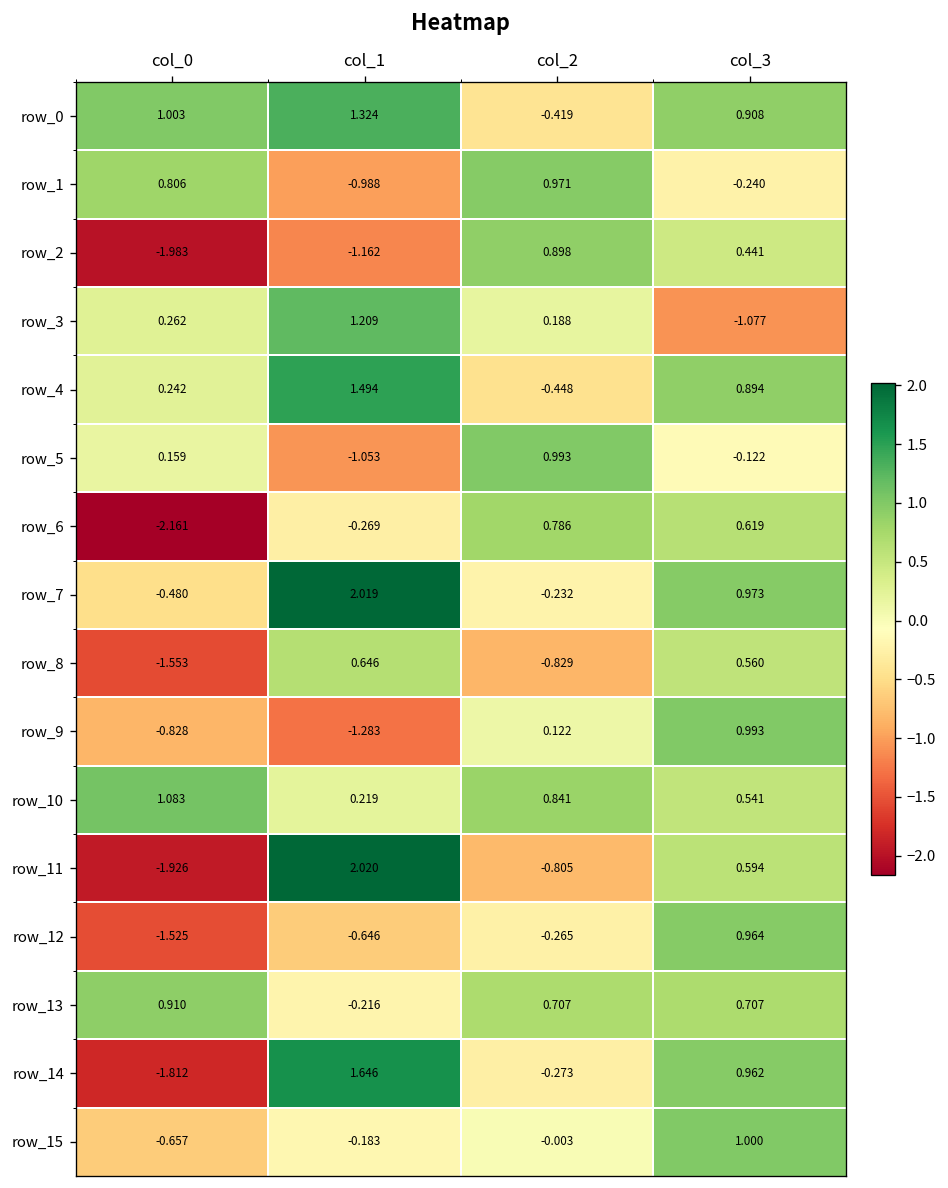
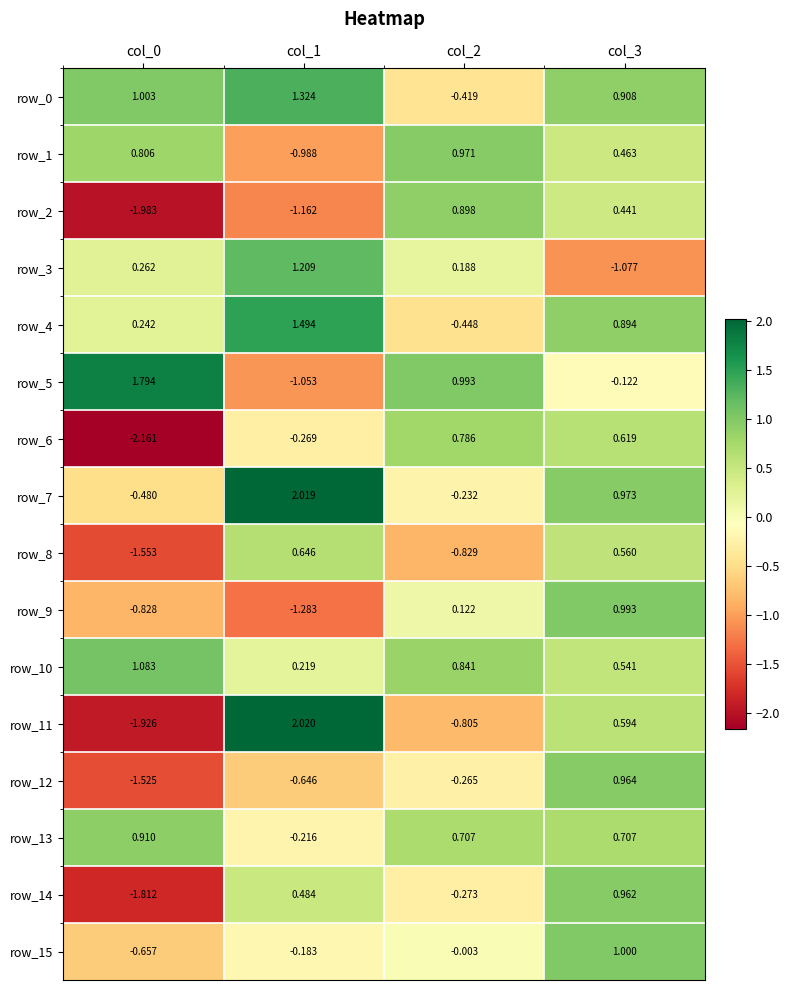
row_1, col_3: -0.240 -> 0.463
row_5, col_0: 0.159 -> 1.794
row_14, col_1: 1.646 -> 0.484
